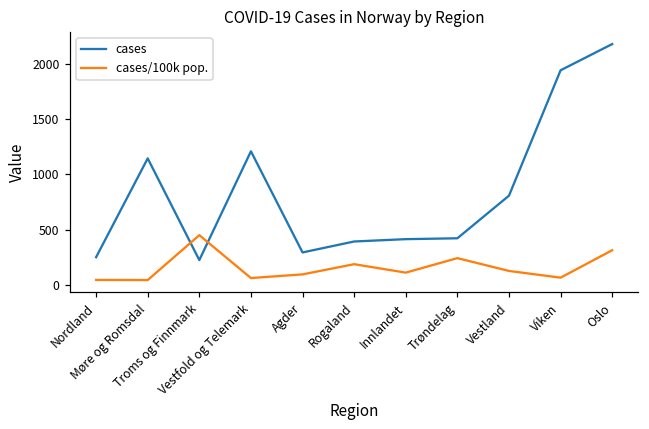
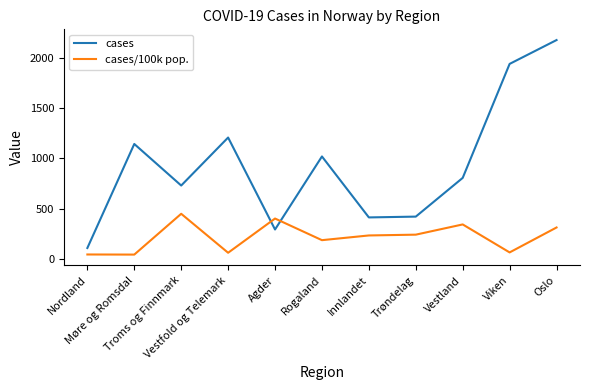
cases, Nordland: 250 -> 110
cases, Troms og Finnmark: 230 -> 730
cases/100k pop., Agder: 100 -> 400
cases, Rogaland: 390 -> 1020
cases/100k pop., Innlandet: 110 -> 230
cases/100k pop., Vestland: 130 -> 340
